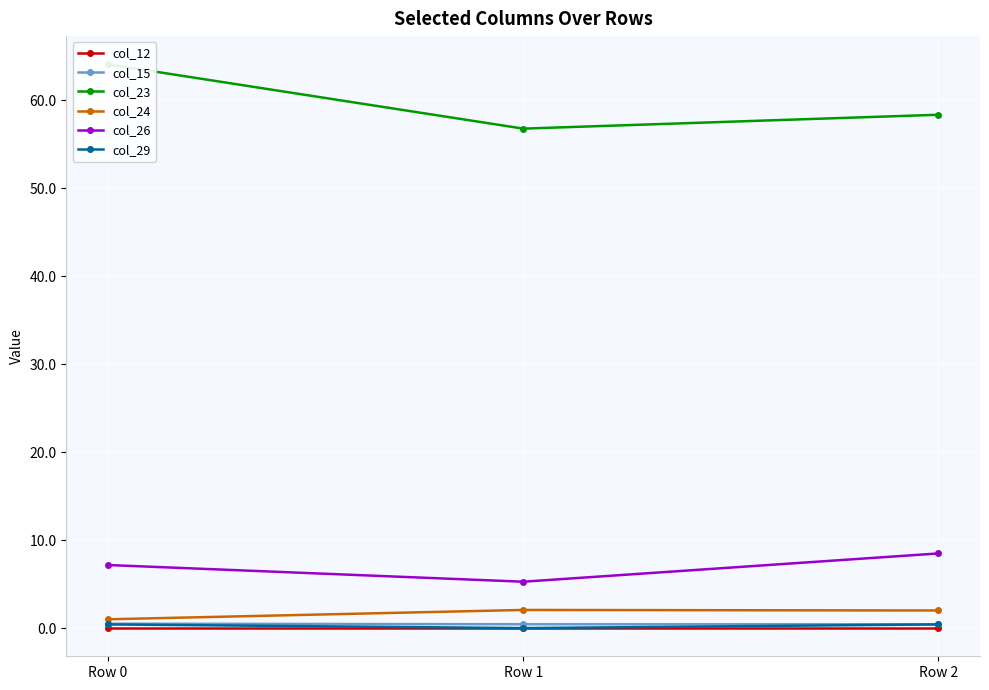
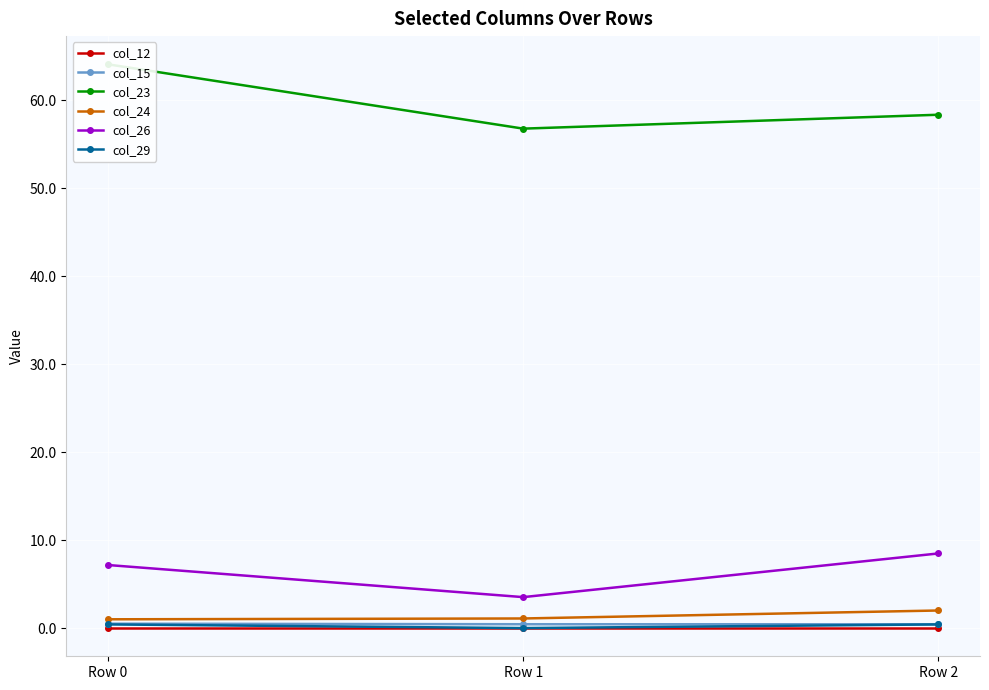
col_24, Row 1: 2 -> 1
col_26, Row 1: 5 -> 4
